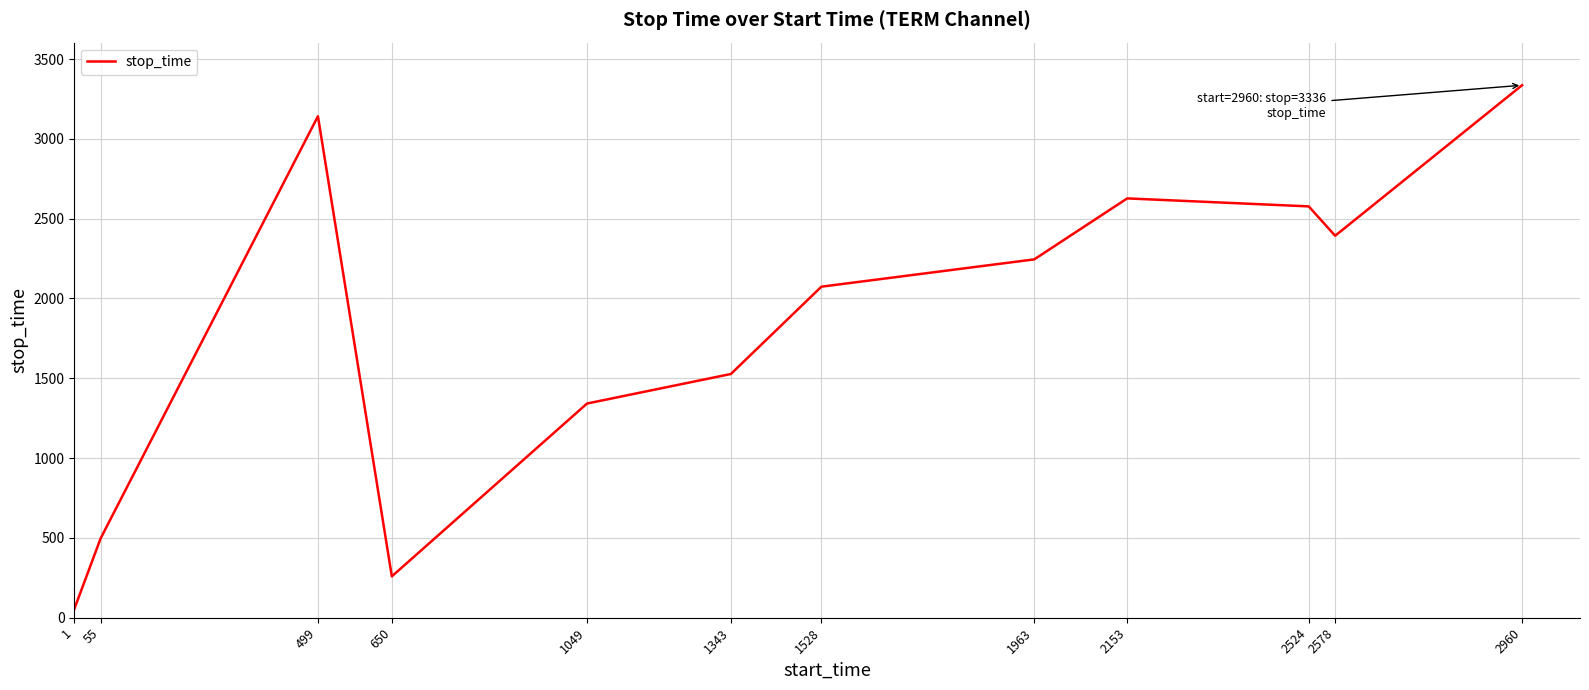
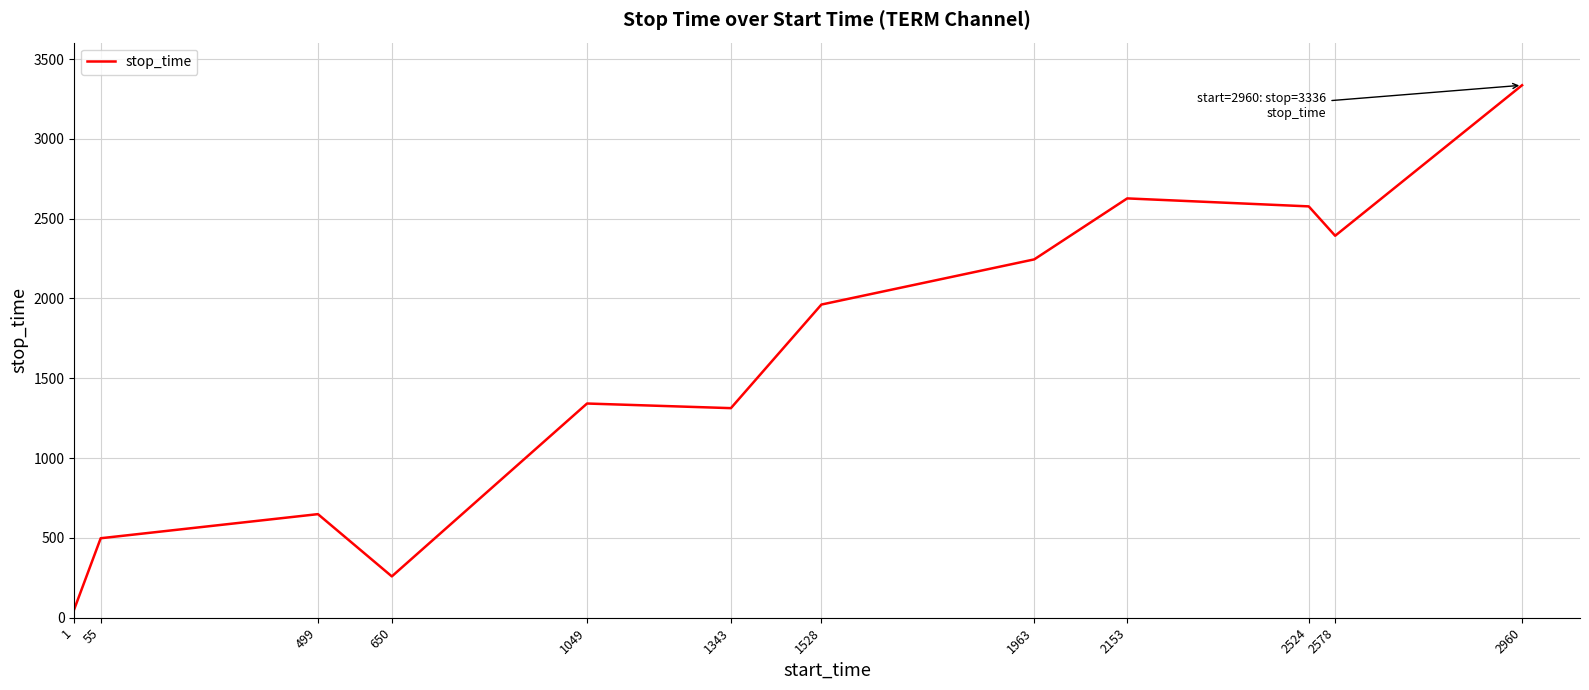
499: 3140 -> 650
1343: 1530 -> 1310
1528: 2070 -> 1960
